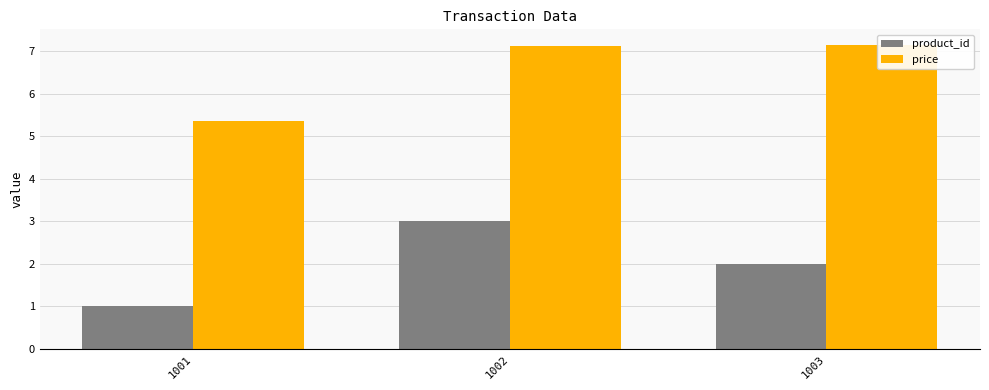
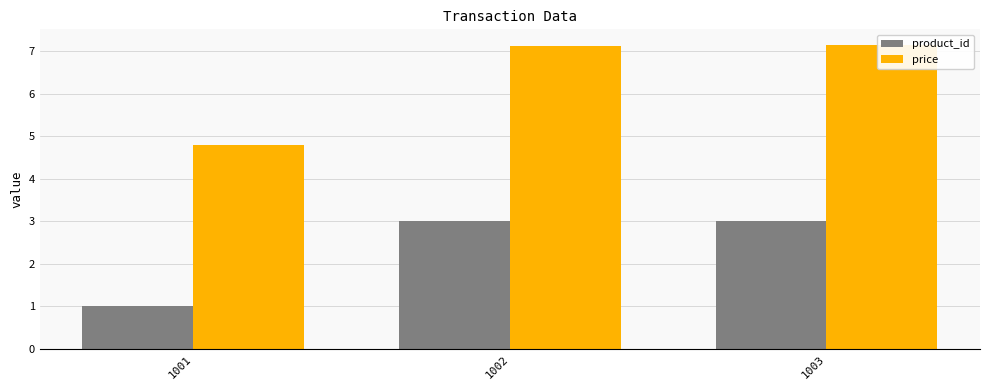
price, 1001: 5.4 -> 4.8
product_id, 1003: 2 -> 3
